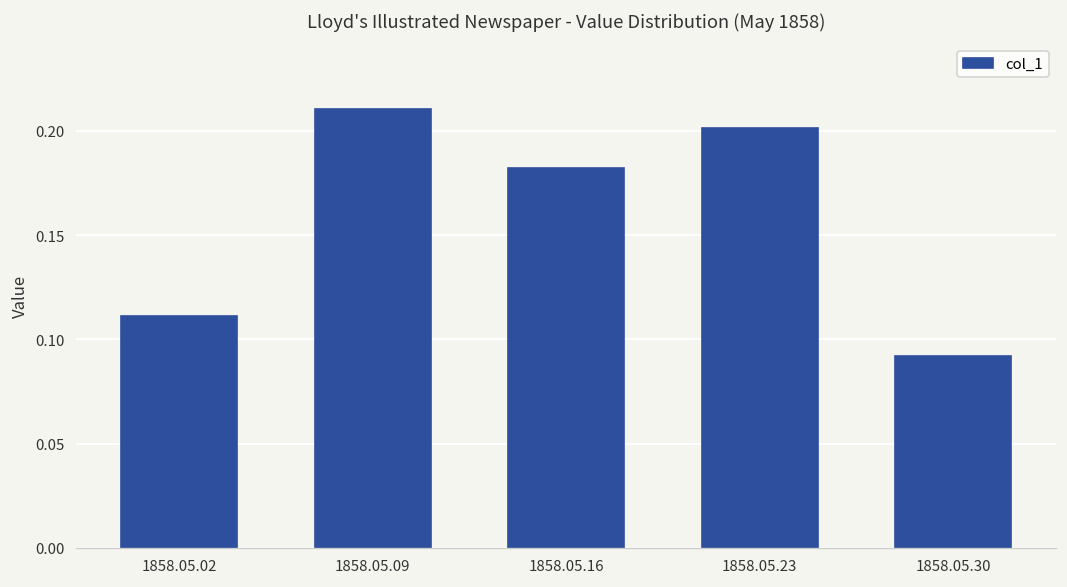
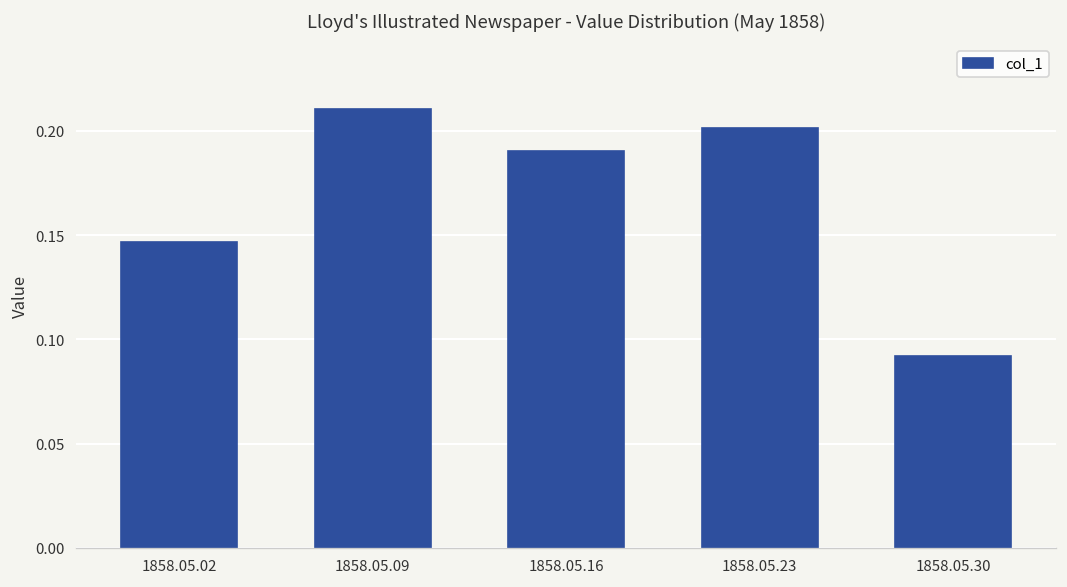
1858.05.02: 0.111 -> 0.147
1858.05.16: 0.182 -> 0.190
